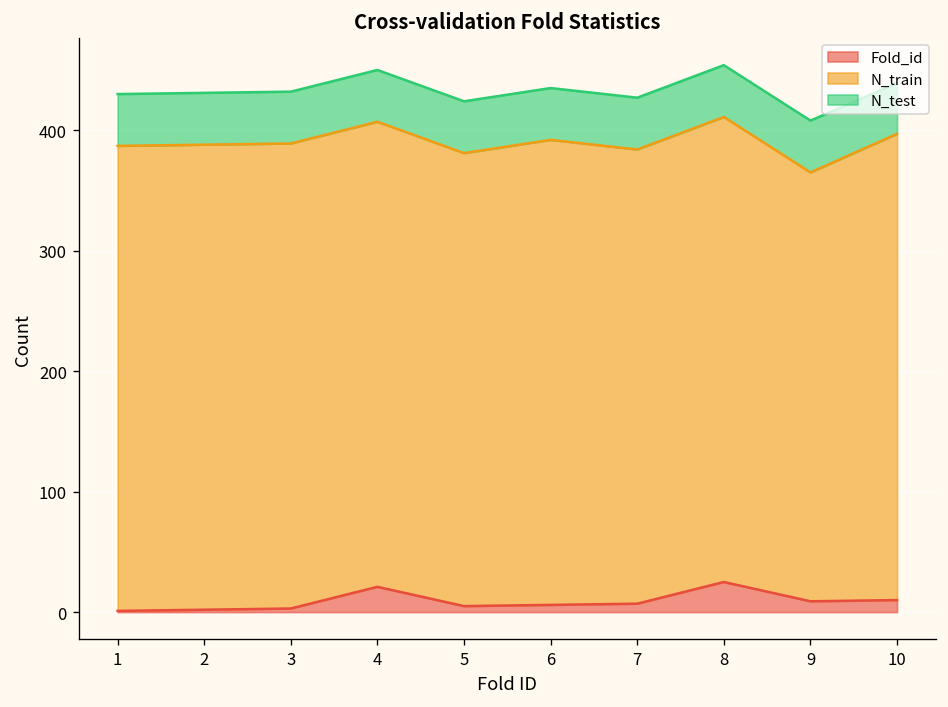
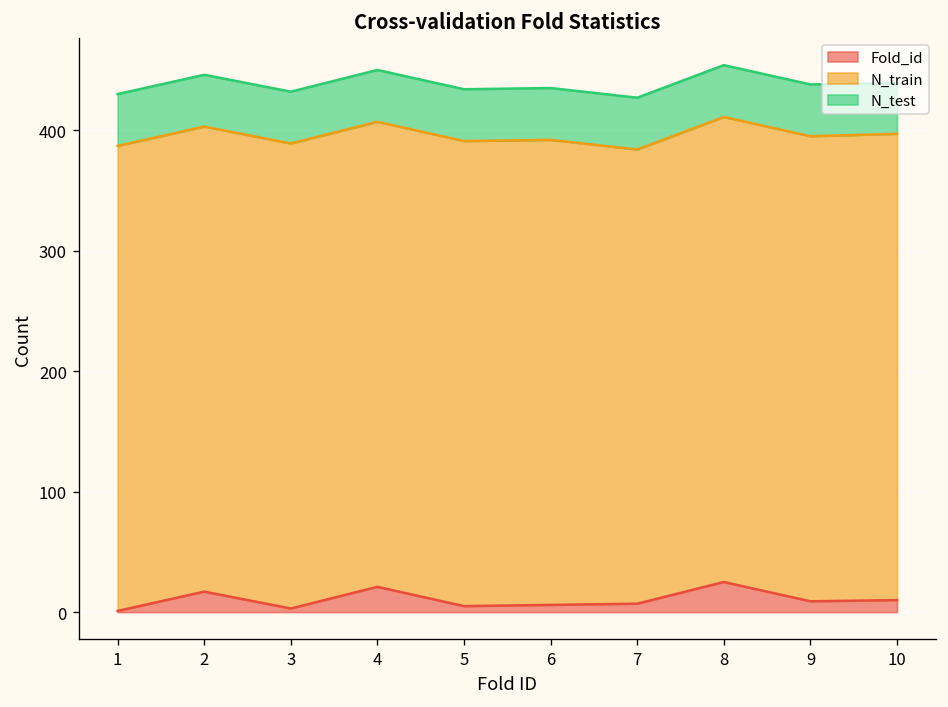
Fold_id, 2: 2 -> 17
N_train, 5: 376 -> 386
N_train, 9: 356 -> 386
